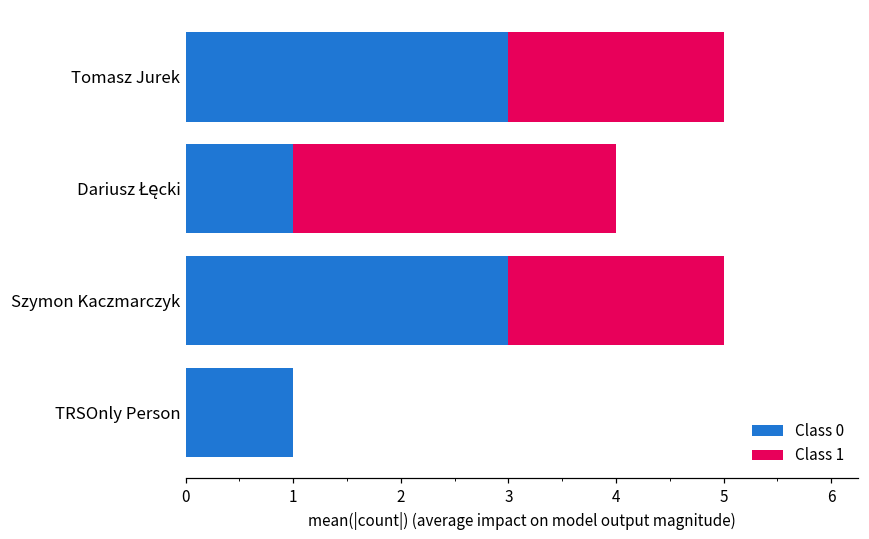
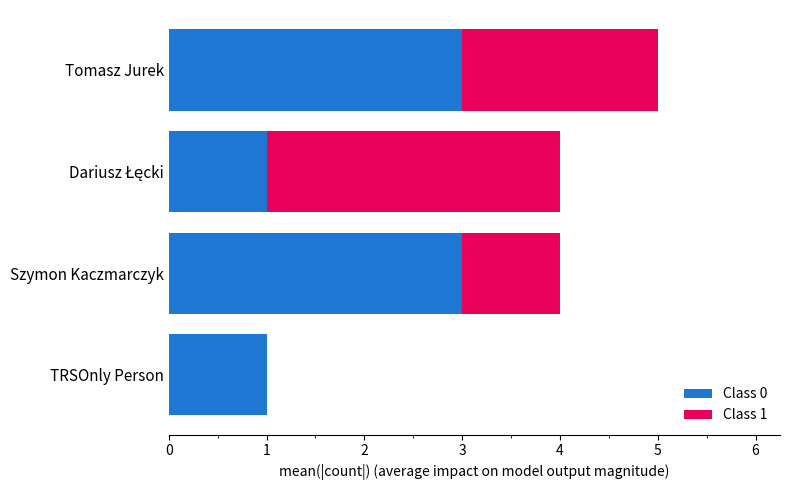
Class 1, Szymon Kaczmarczyk: 2 -> 1
